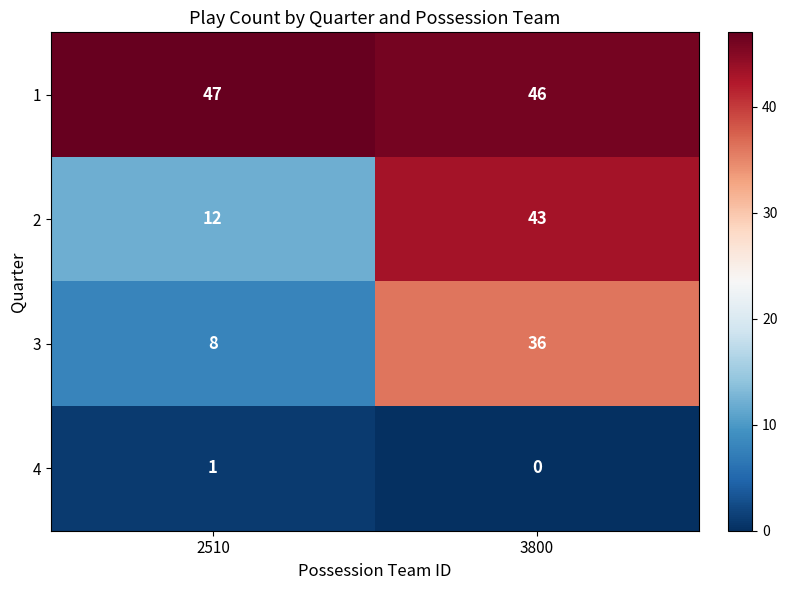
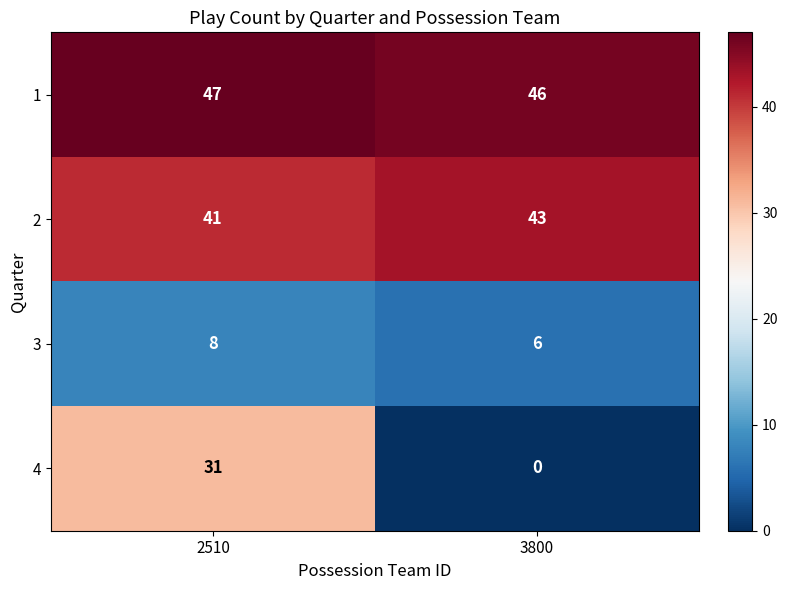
2, 2510: 12 -> 41
3, 3800: 36 -> 6
4, 2510: 1 -> 31
